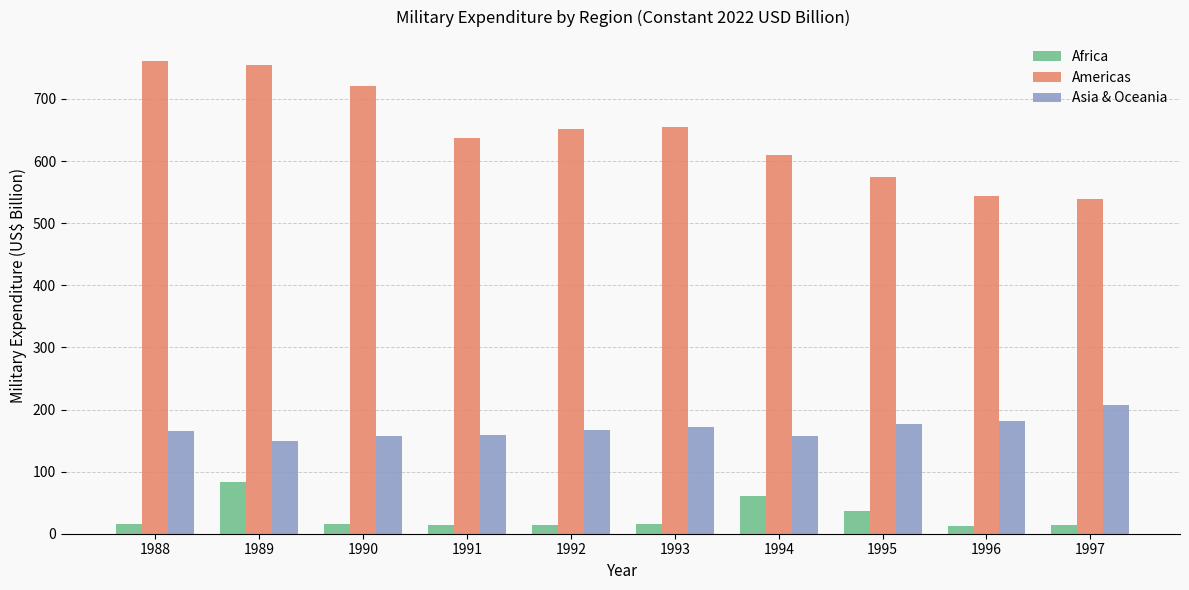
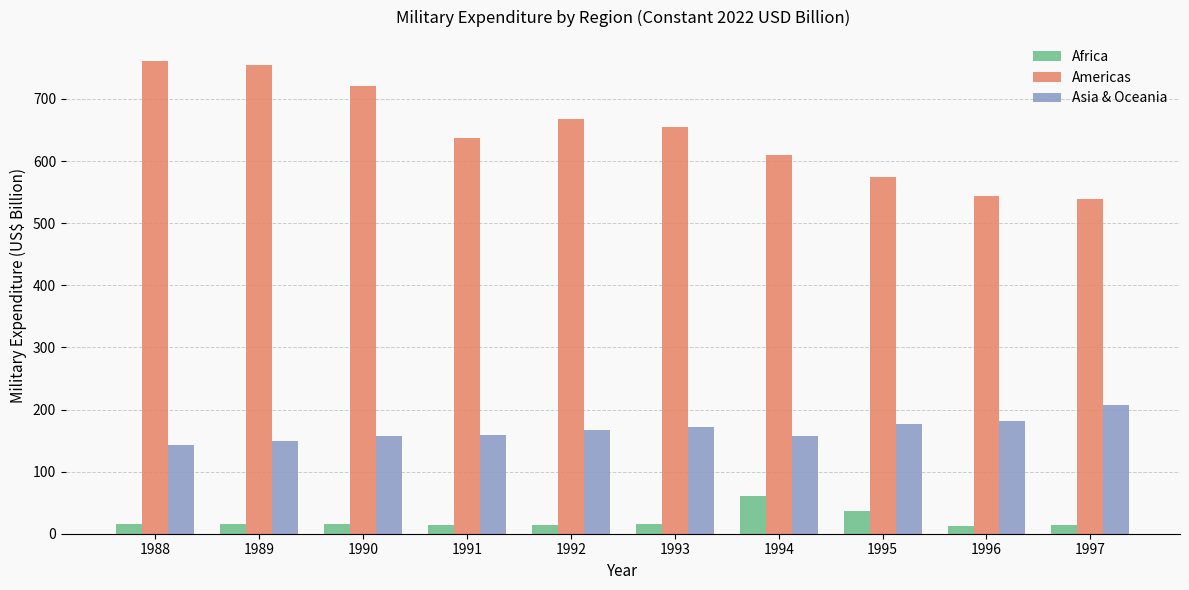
Asia & Oceania, 1988: 170 -> 140
Africa, 1989: 80 -> 20
Americas, 1992: 650 -> 670
